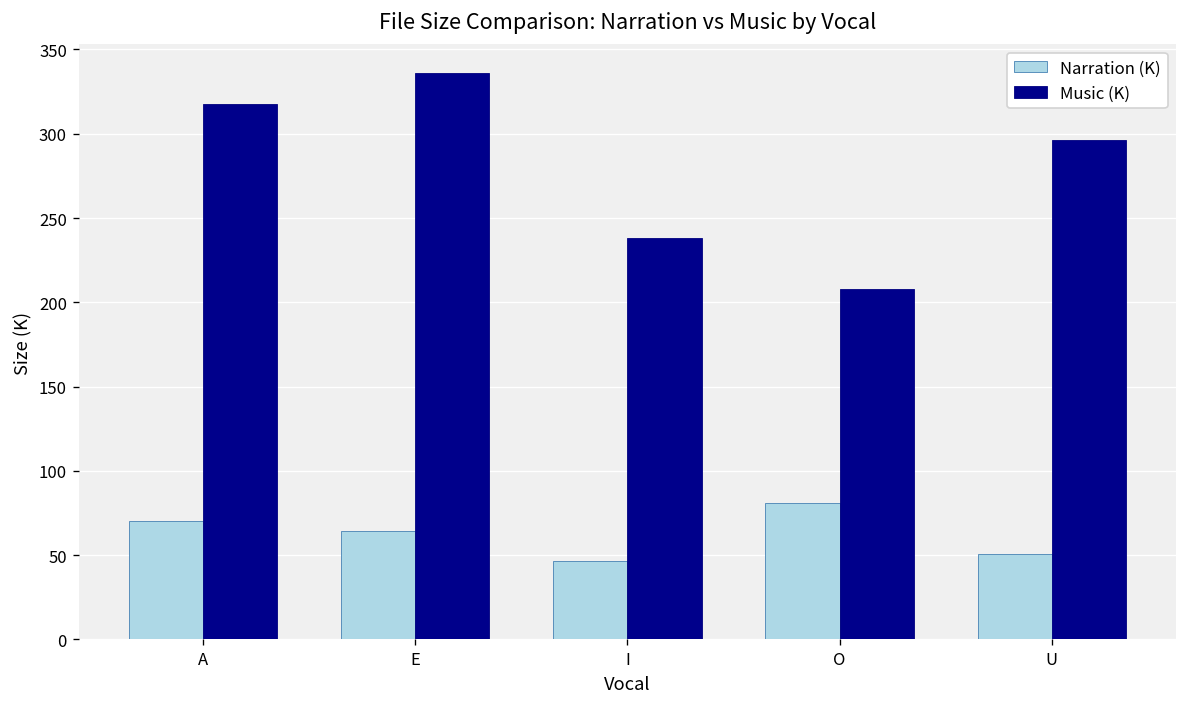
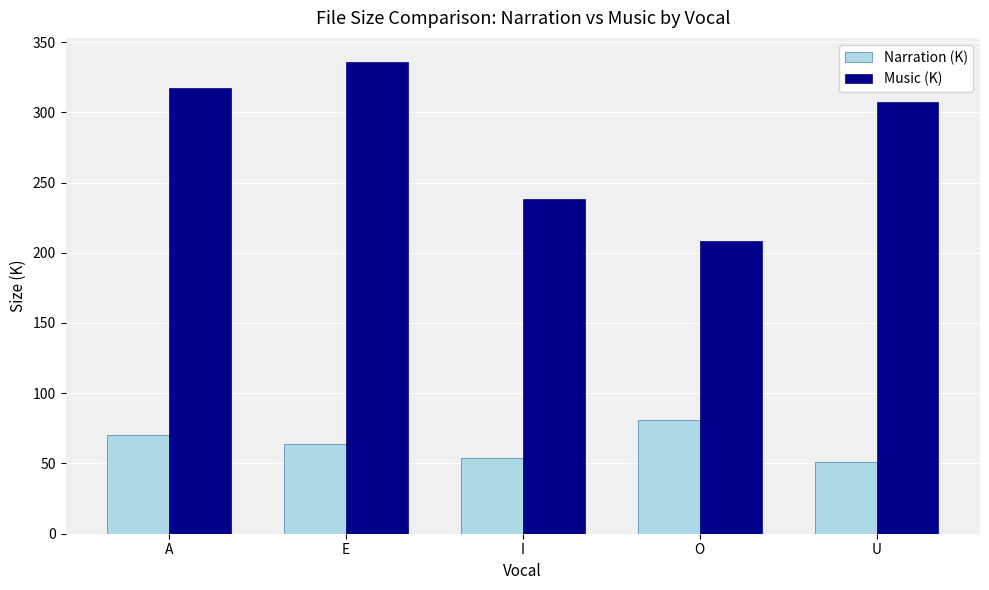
Narration (K), I: 46 -> 54
Music (K), U: 296 -> 307
